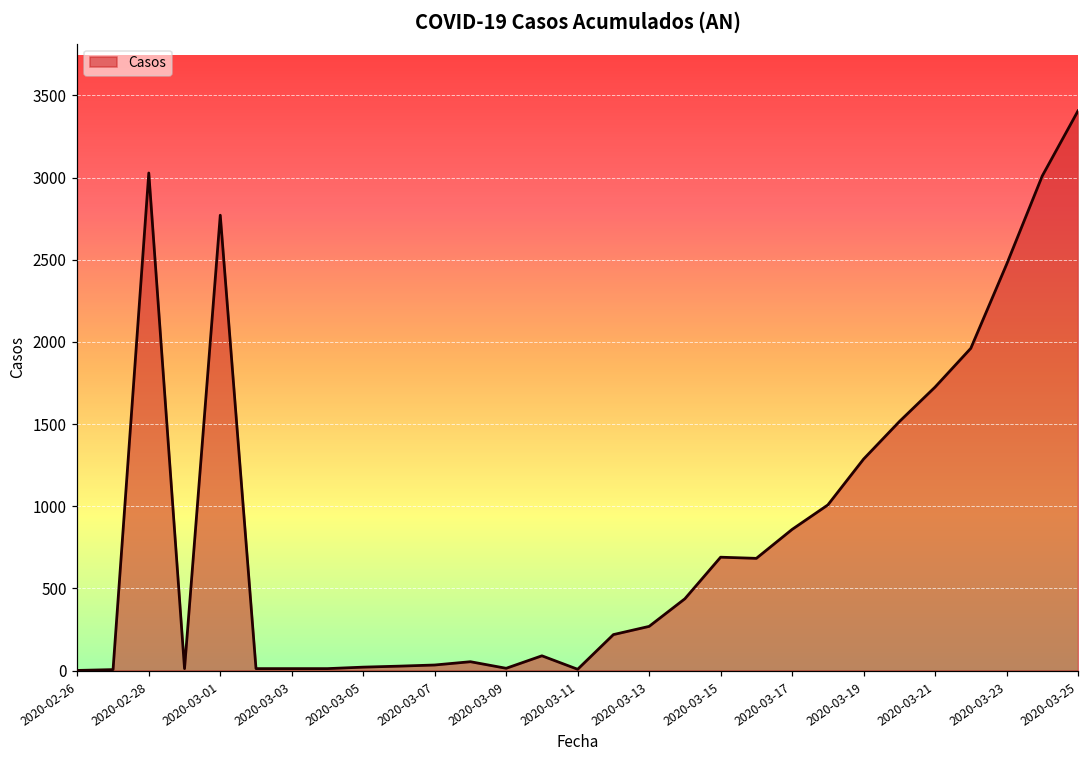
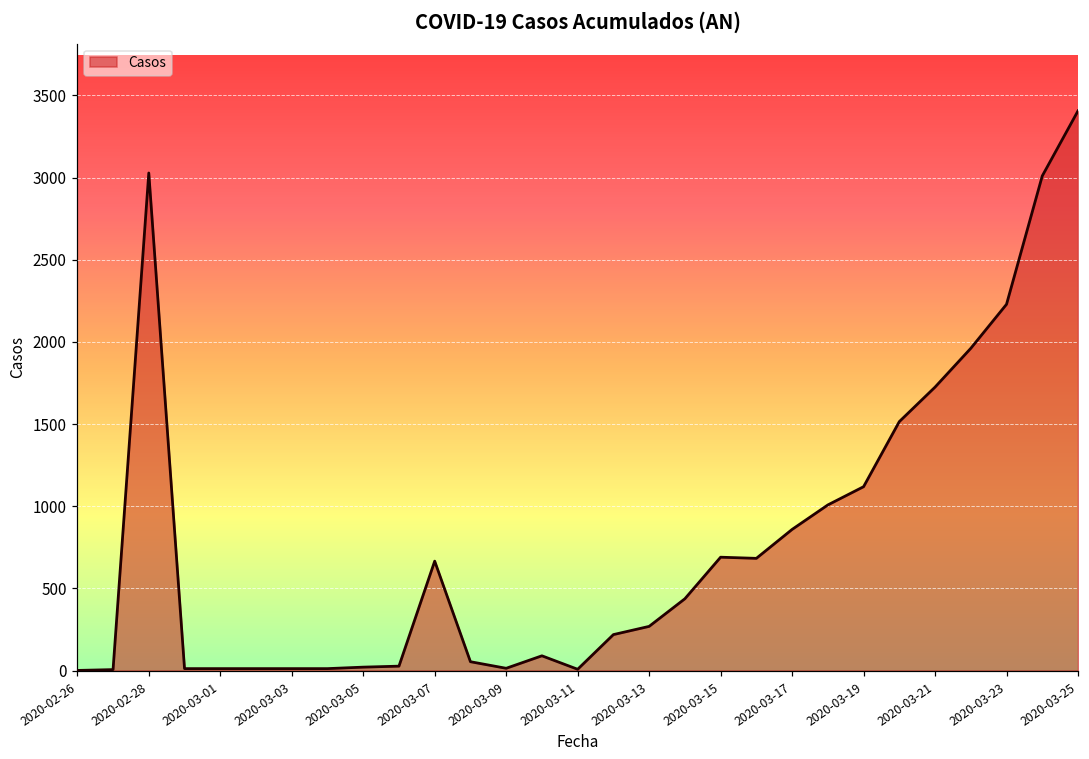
2020-03-01: 2770 -> 10
2020-03-07: 30 -> 670
2020-03-19: 1290 -> 1120
2020-03-23: 2470 -> 2230
